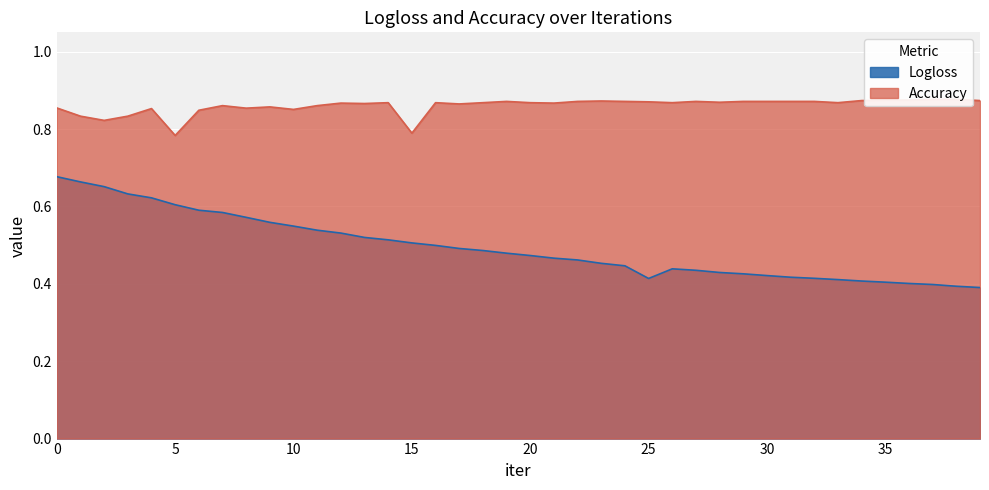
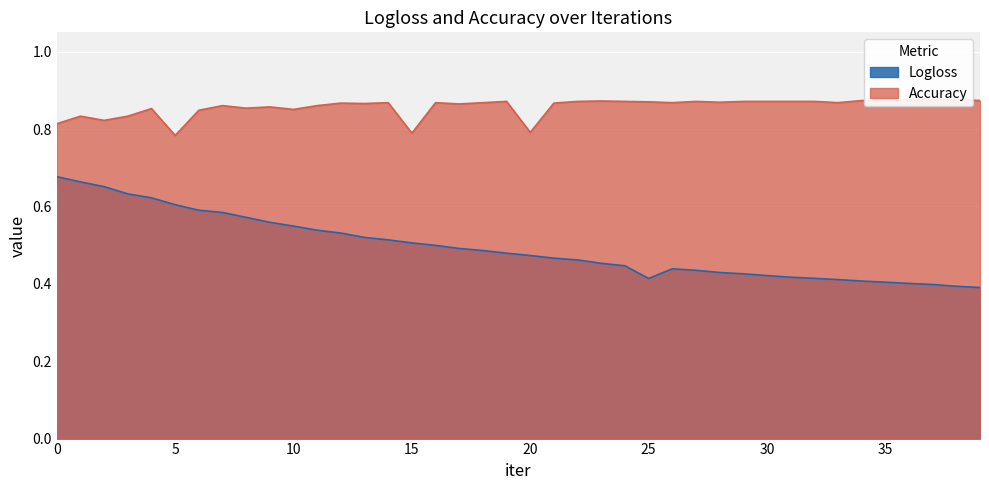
Accuracy, 0: 0.85 -> 0.81
Accuracy, 20: 0.87 -> 0.79
